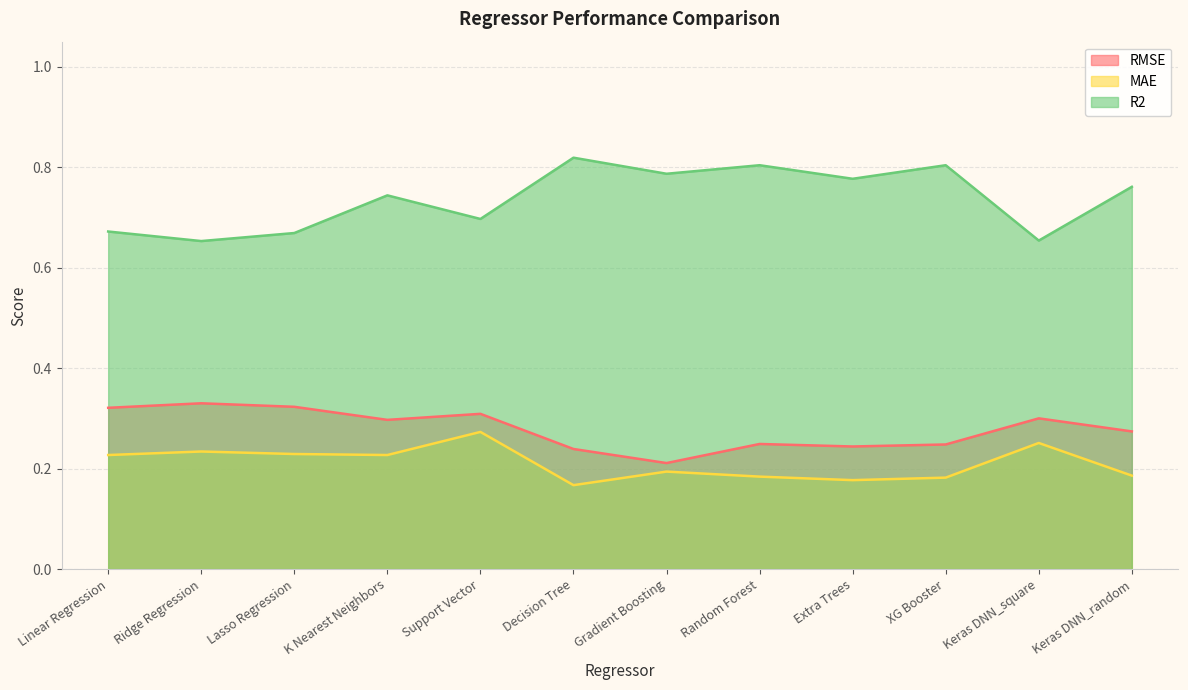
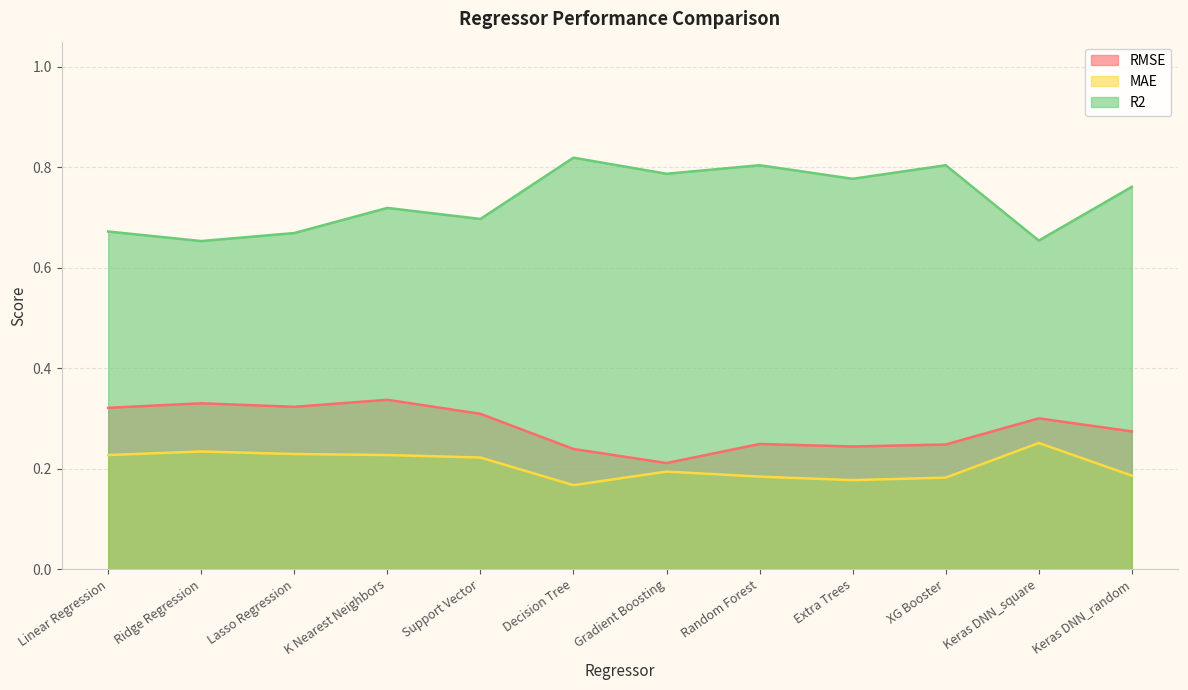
RMSE, K Nearest Neighbors: 0.30 -> 0.34
R2, K Nearest Neighbors: 0.74 -> 0.72
MAE, Support Vector: 0.27 -> 0.22
